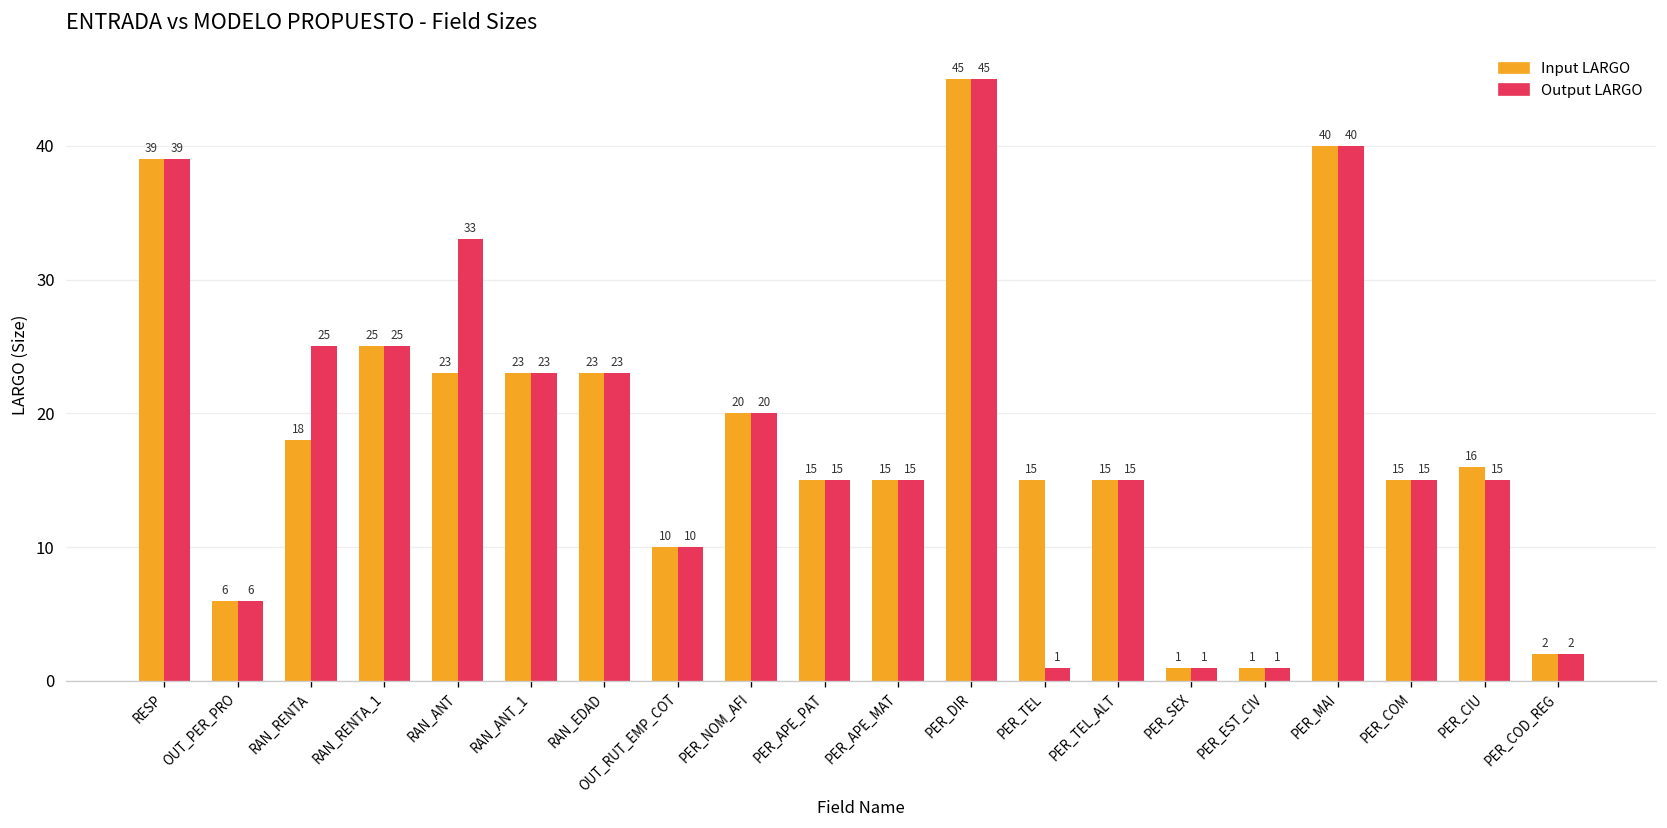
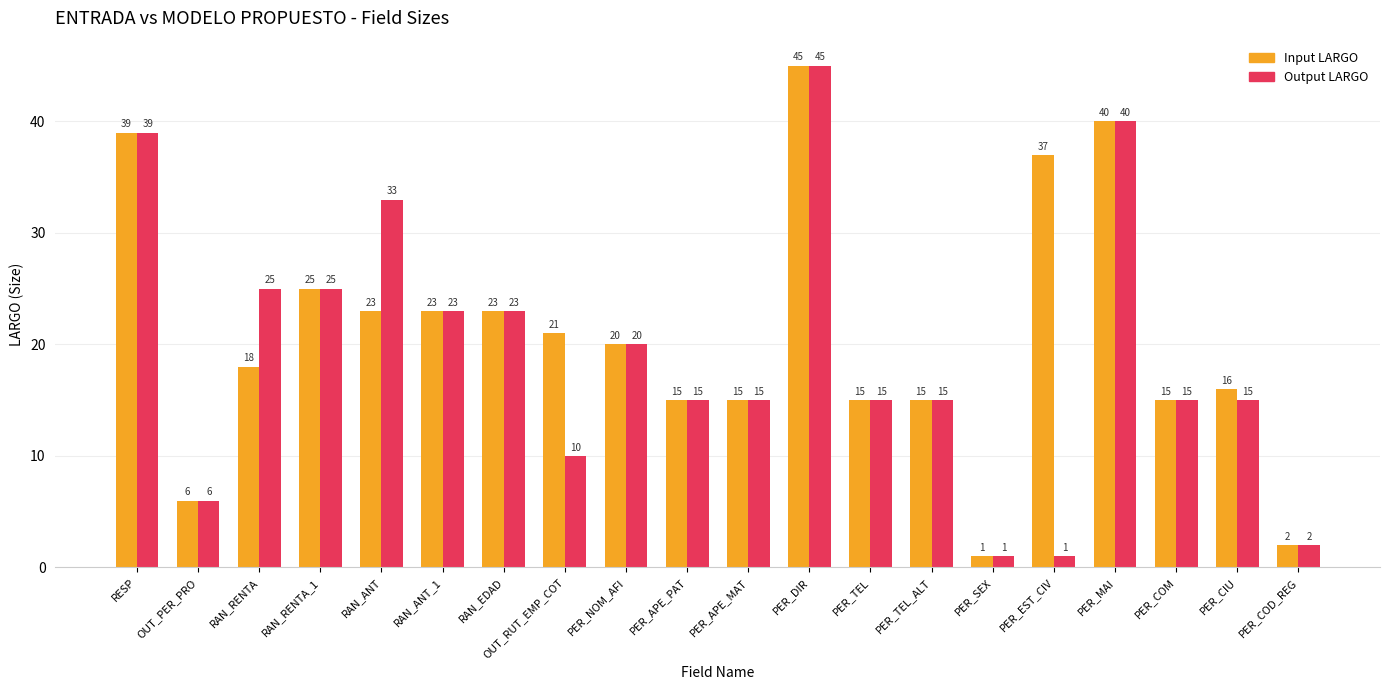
Input LARGO, OUT_RUT_EMP_COT: 10 -> 21
Output LARGO, PER_TEL: 1 -> 15
Input LARGO, PER_EST_CIV: 1 -> 37
